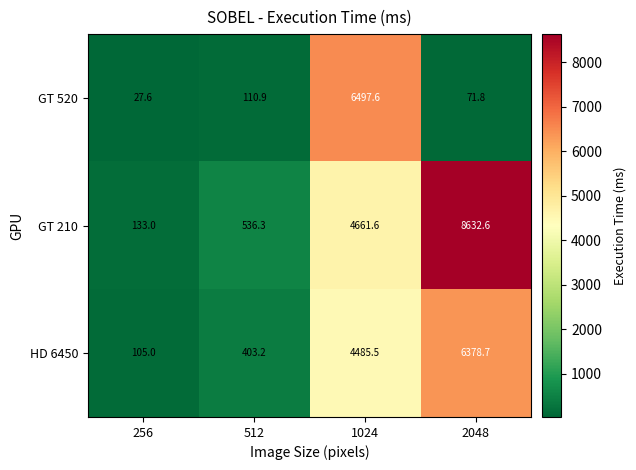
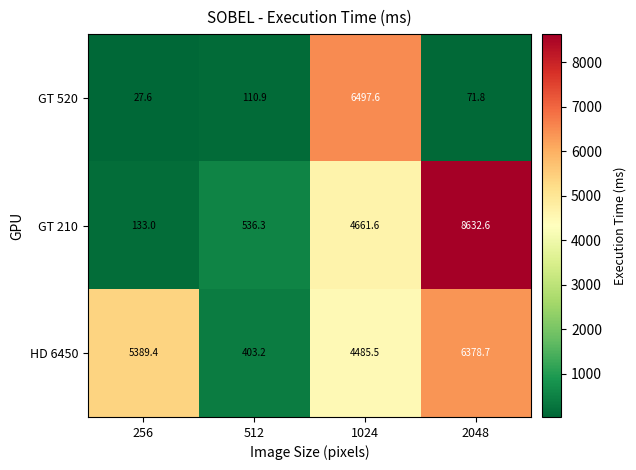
HD 6450, 256: 105.0 -> 5389.4
